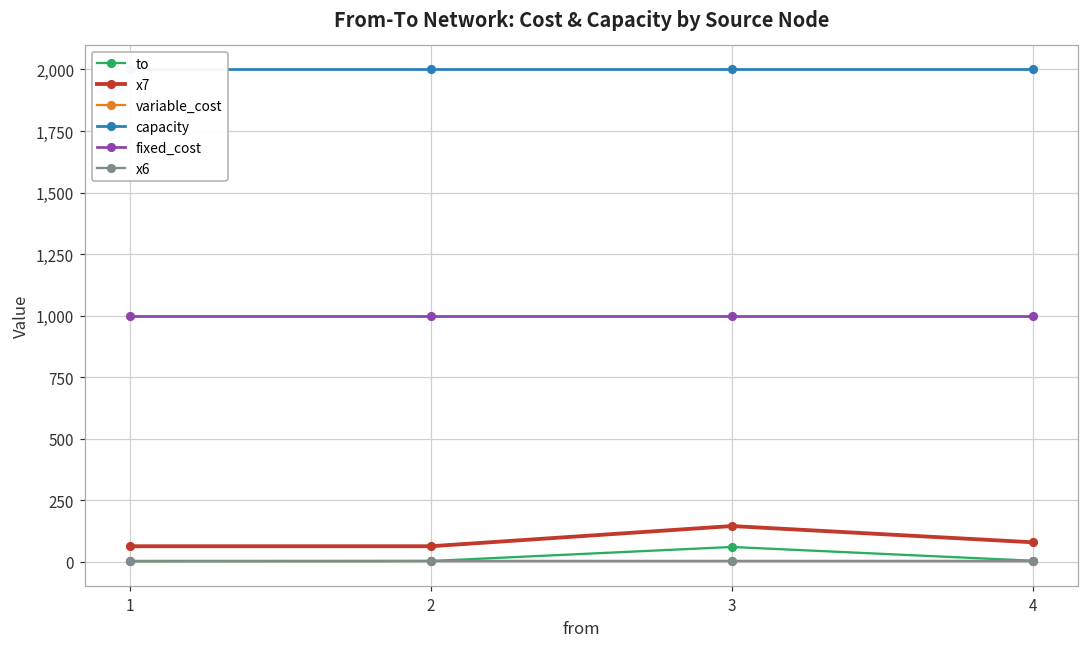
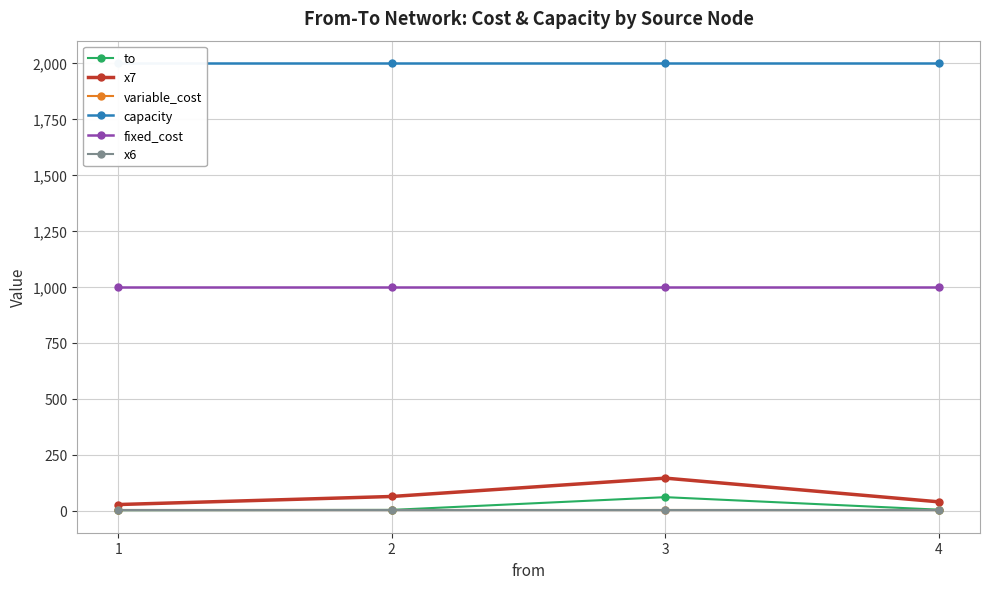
x7, 1: 60 -> 30
x7, 4: 80 -> 40
